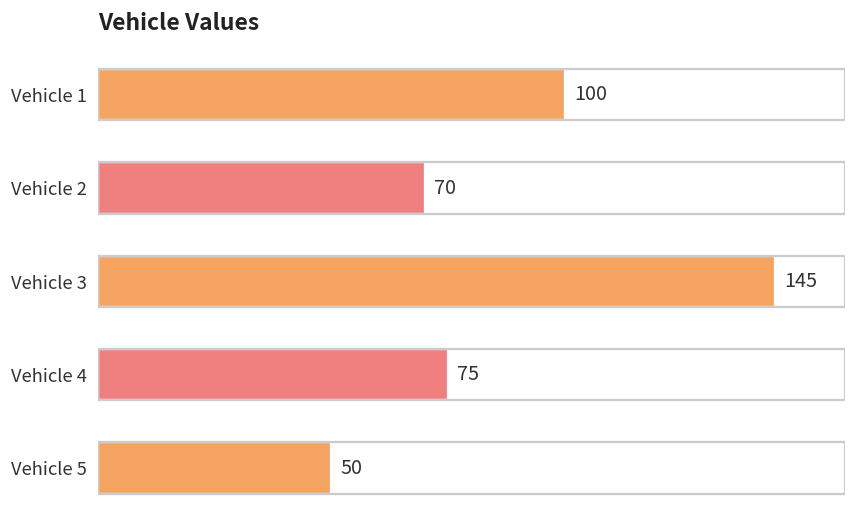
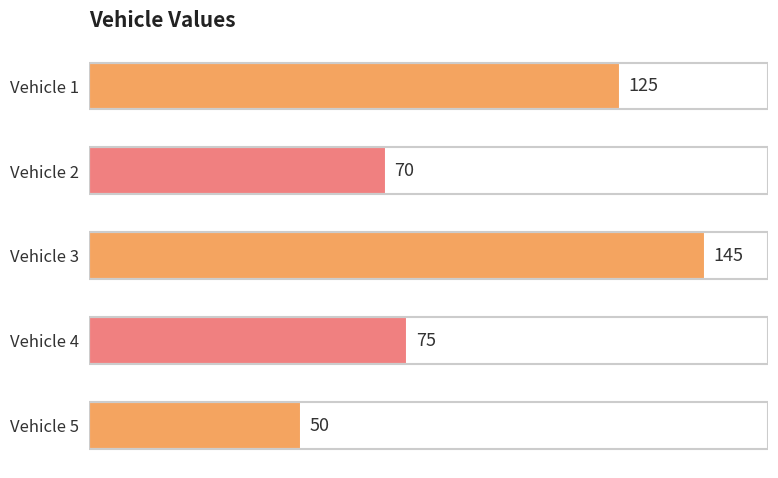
Vehicle 1: 100 -> 125
